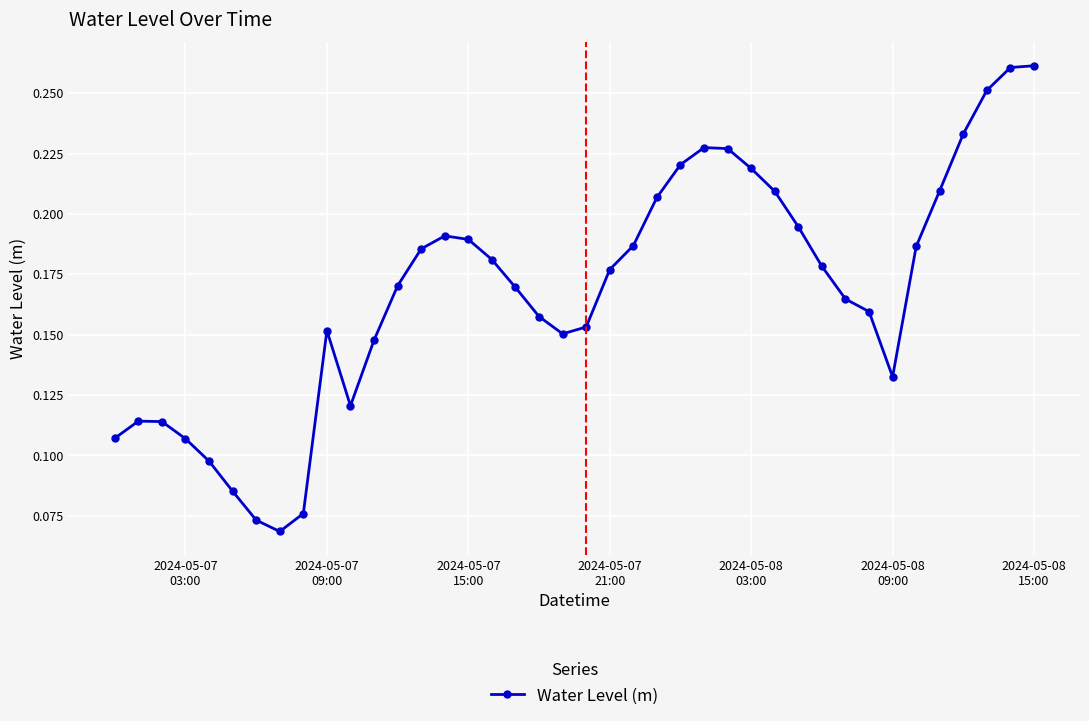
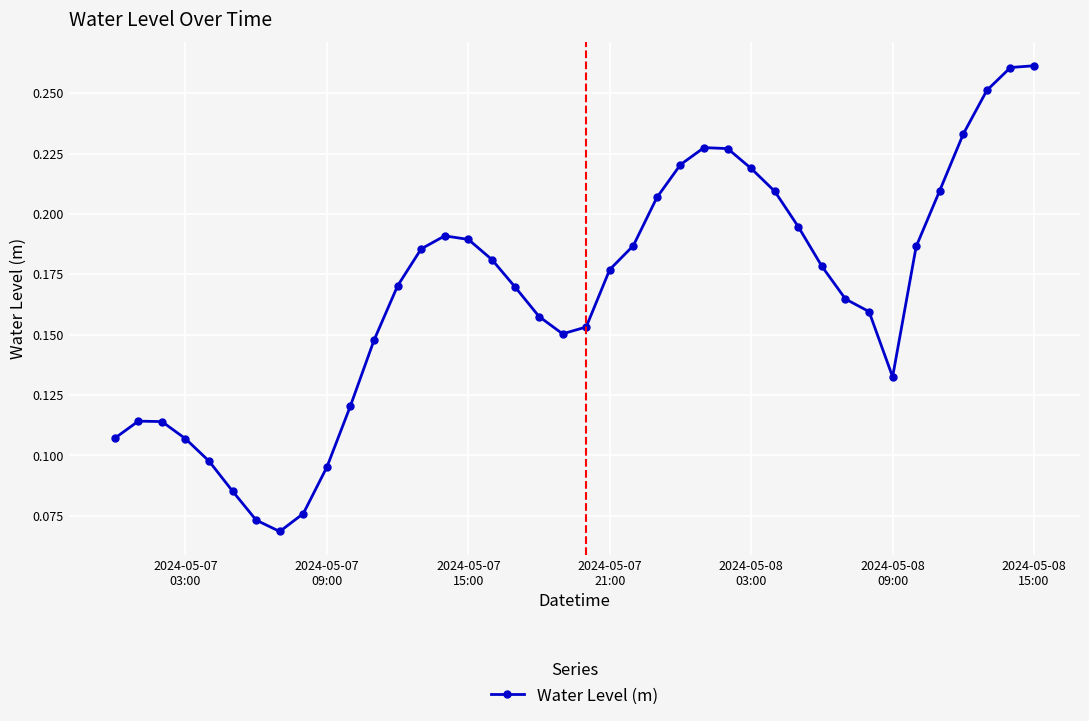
2024-05-07 09:00: 0.152 -> 0.095
